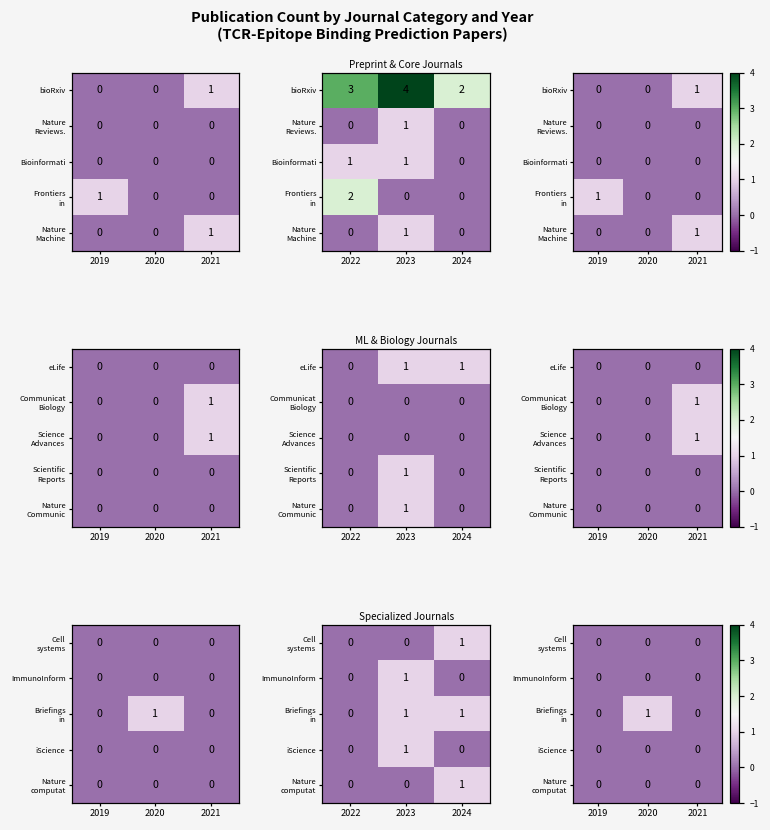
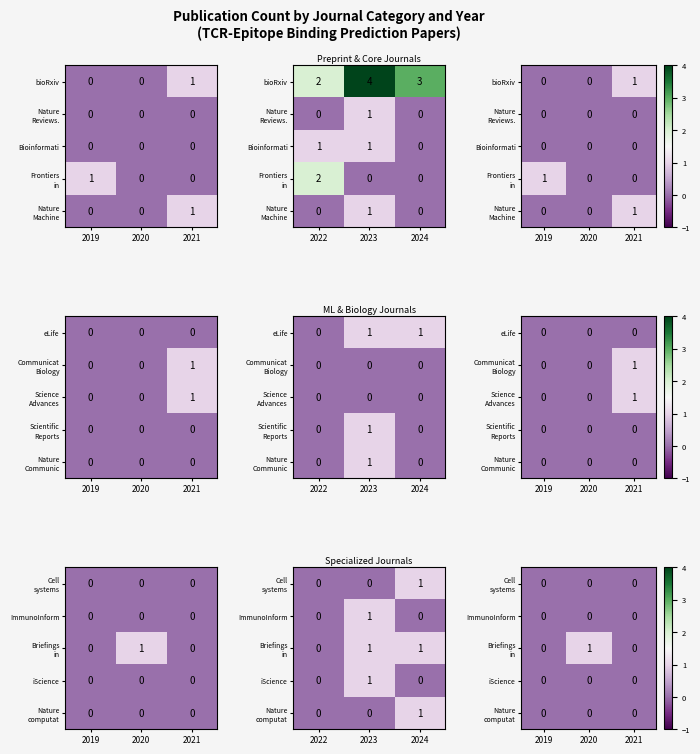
Preprint & Core Journals, bioRxiv, 2022: 3 -> 2
Preprint & Core Journals, bioRxiv, 2024: 2 -> 3
